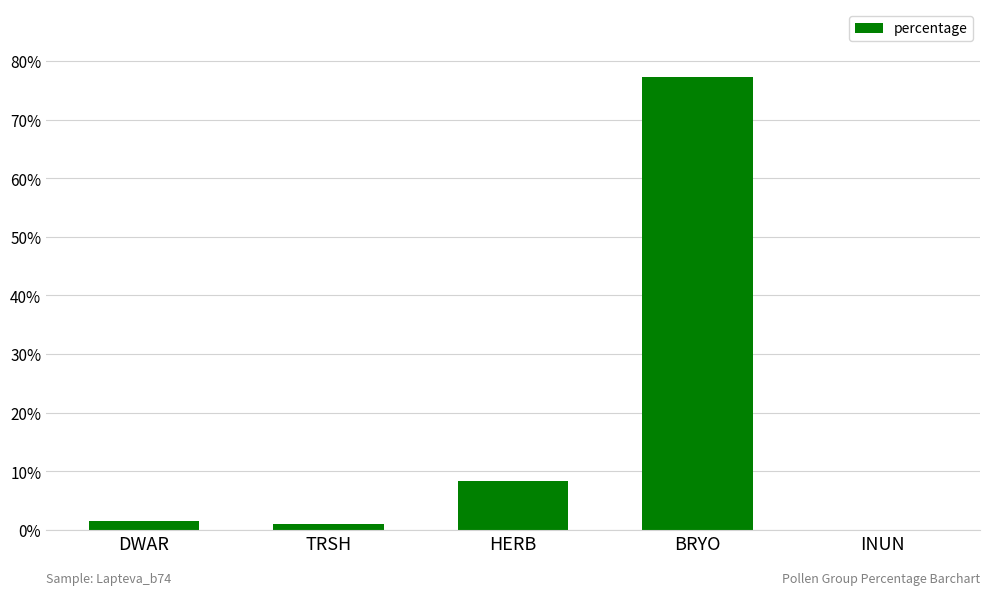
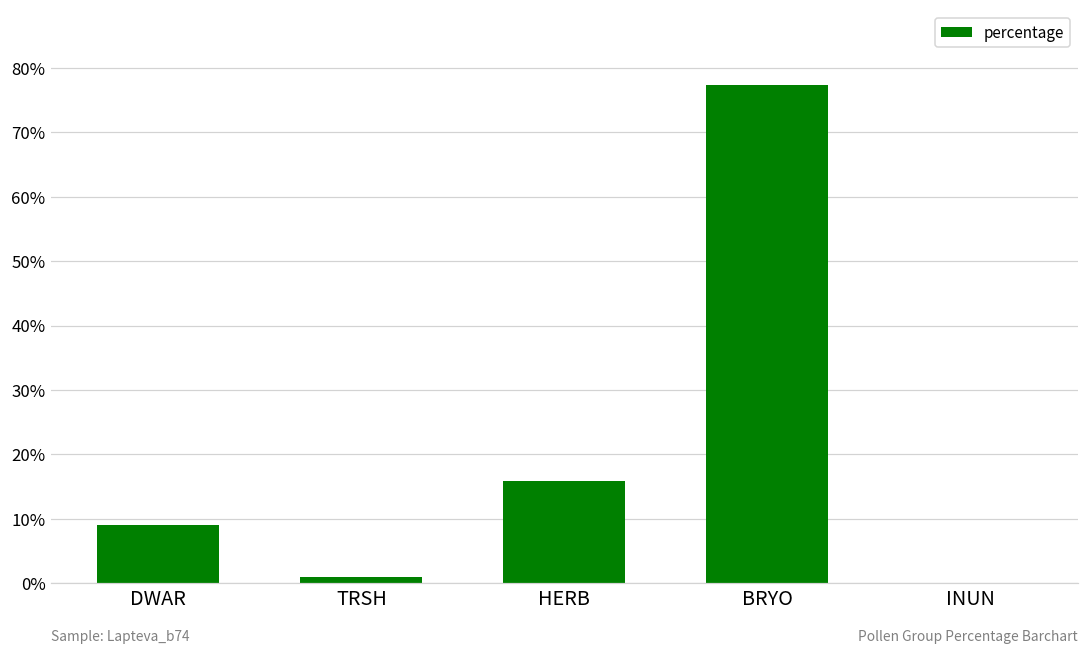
DWAR: 2% -> 9%
HERB: 8% -> 16%
